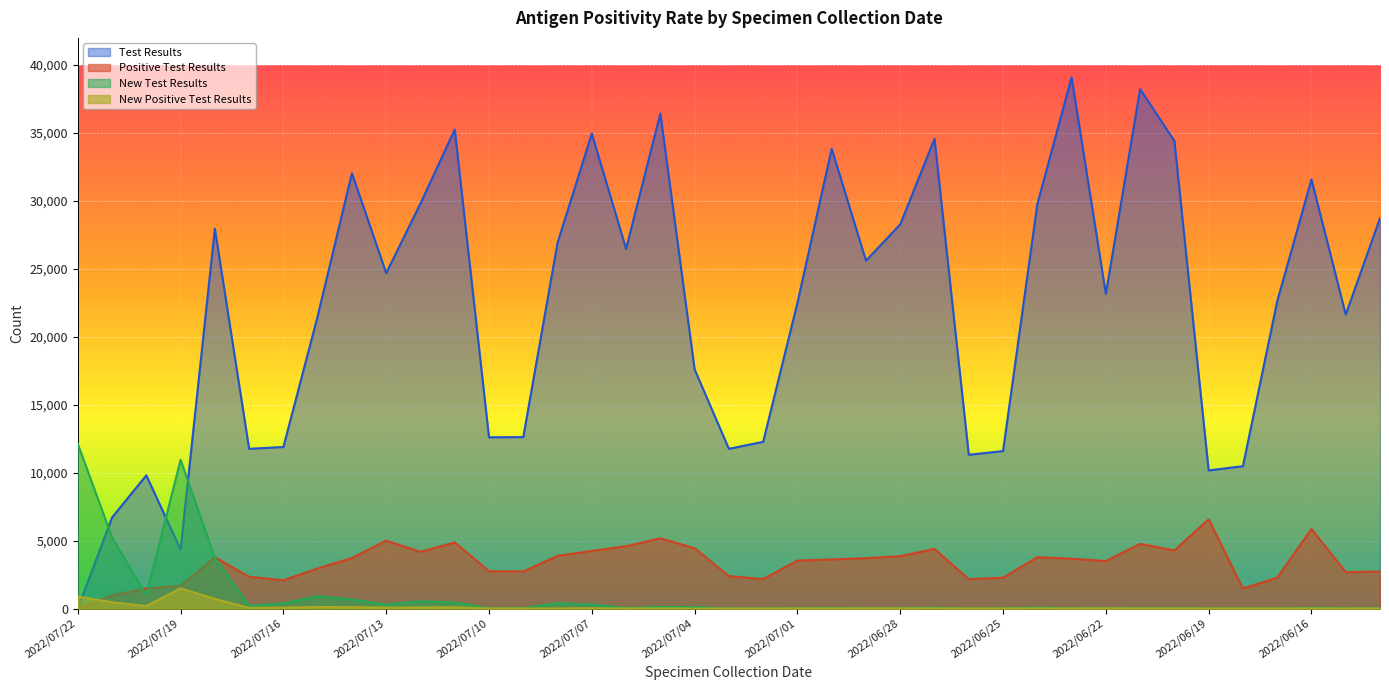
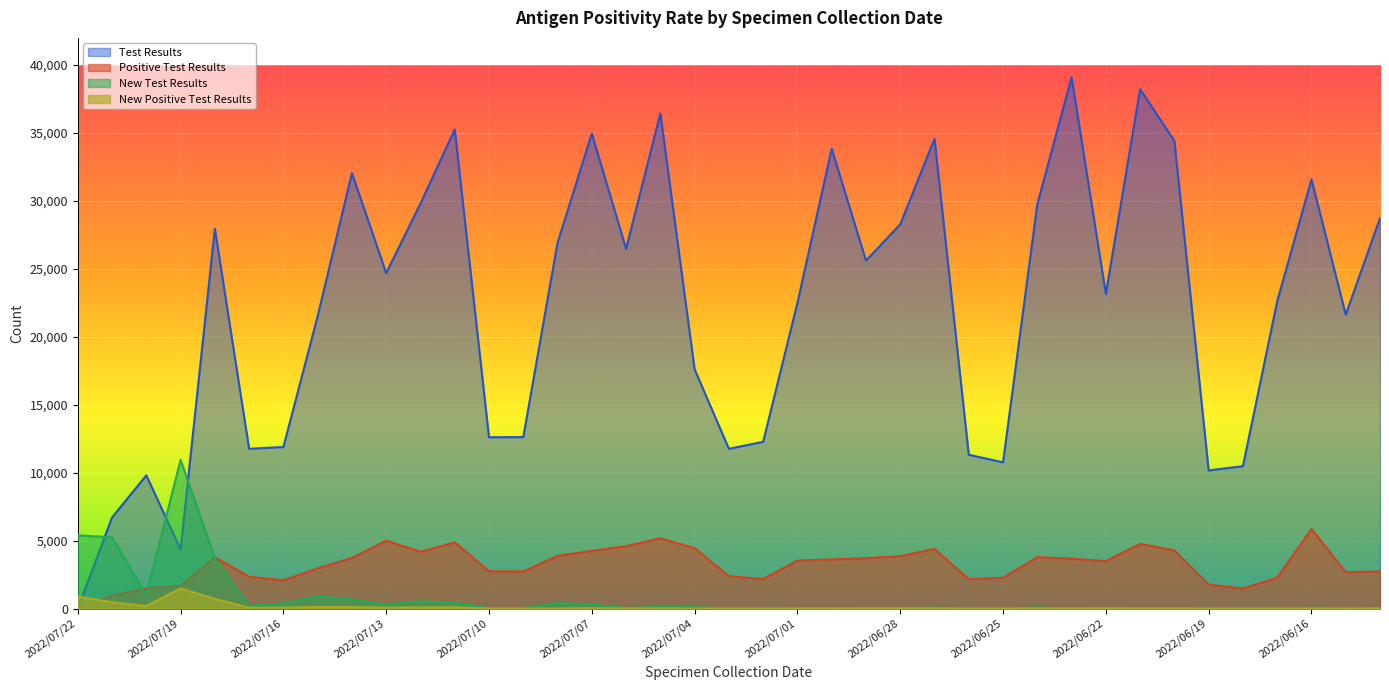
New Test Results, 2022/07/22: 12,100 -> 5,400
Test Results, 2022/06/25: 11,600 -> 10,800
Positive Test Results, 2022/06/19: 6,600 -> 1,800
